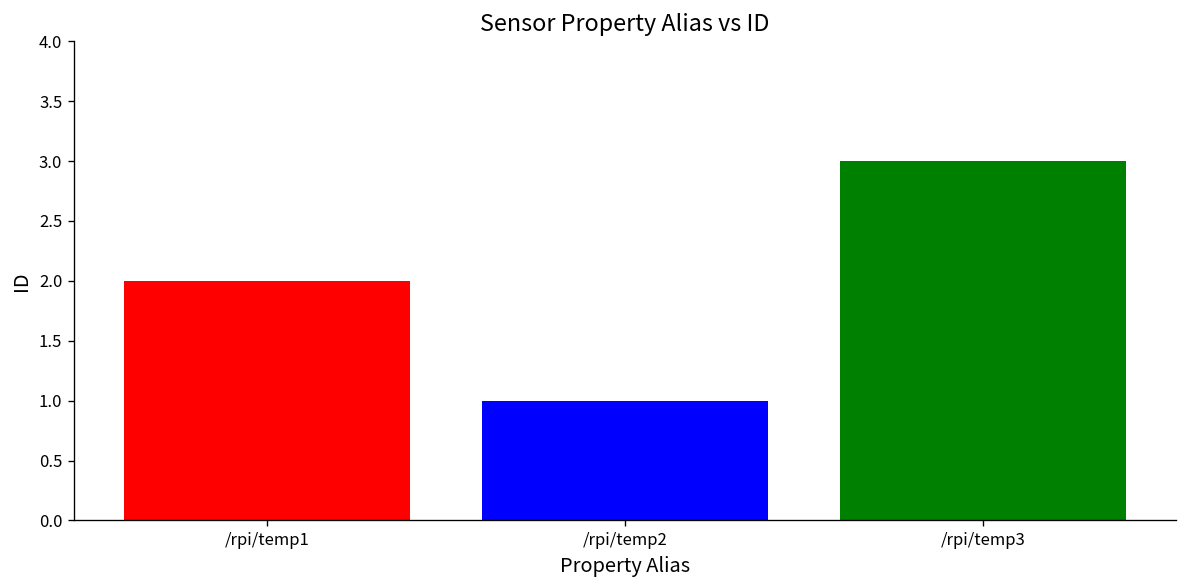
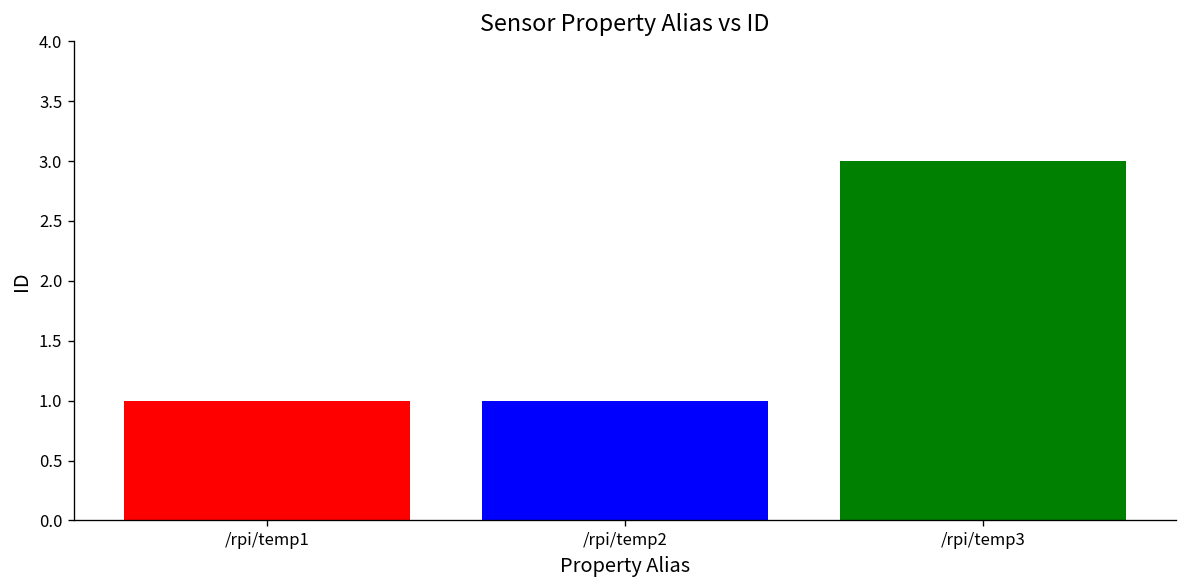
/rpi/temp1: 2 -> 1
